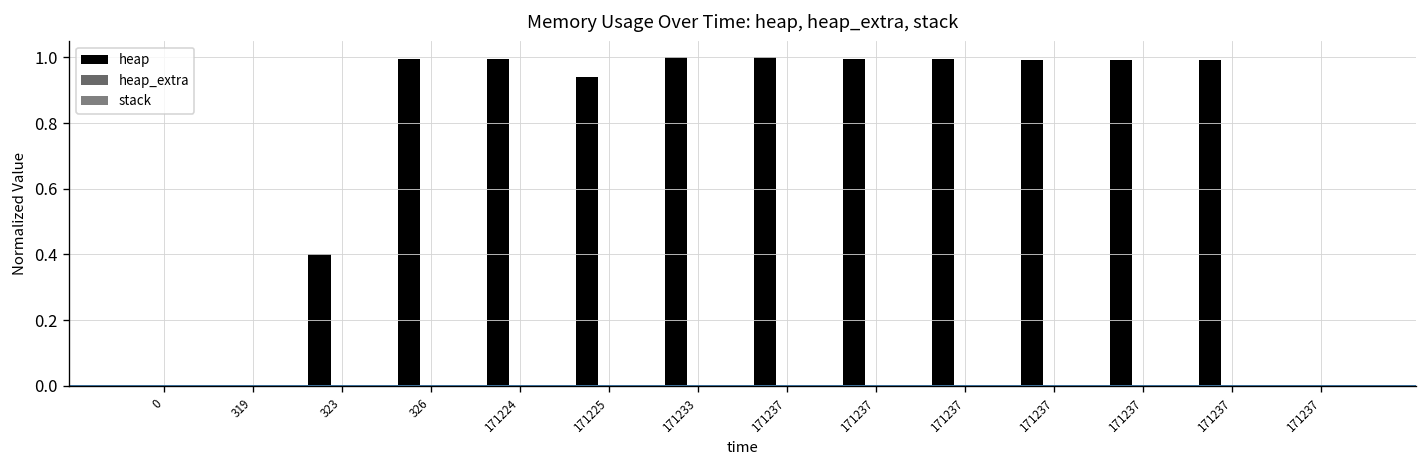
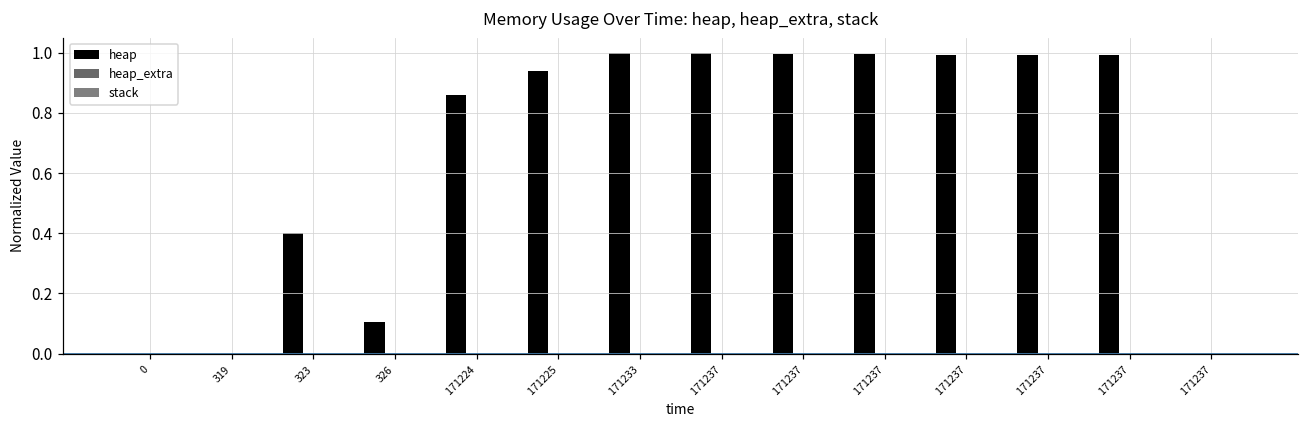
heap, 326: 1.00 -> 0.10
heap, 171224: 1.00 -> 0.86
